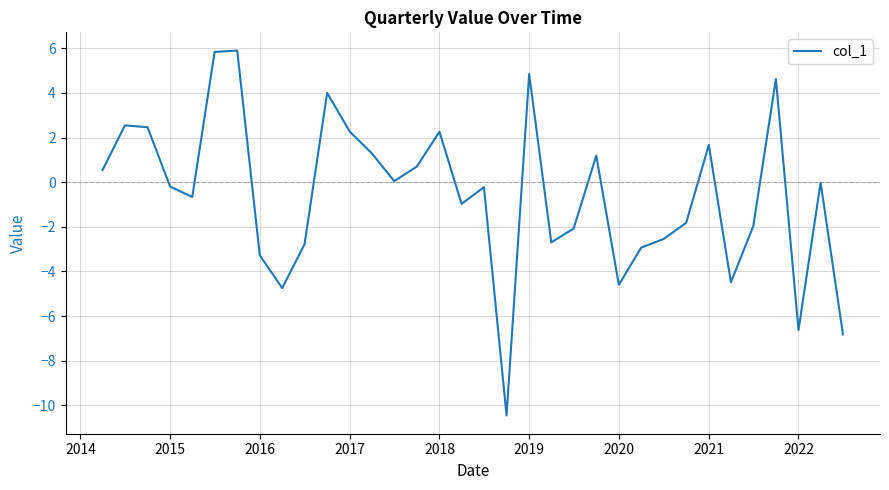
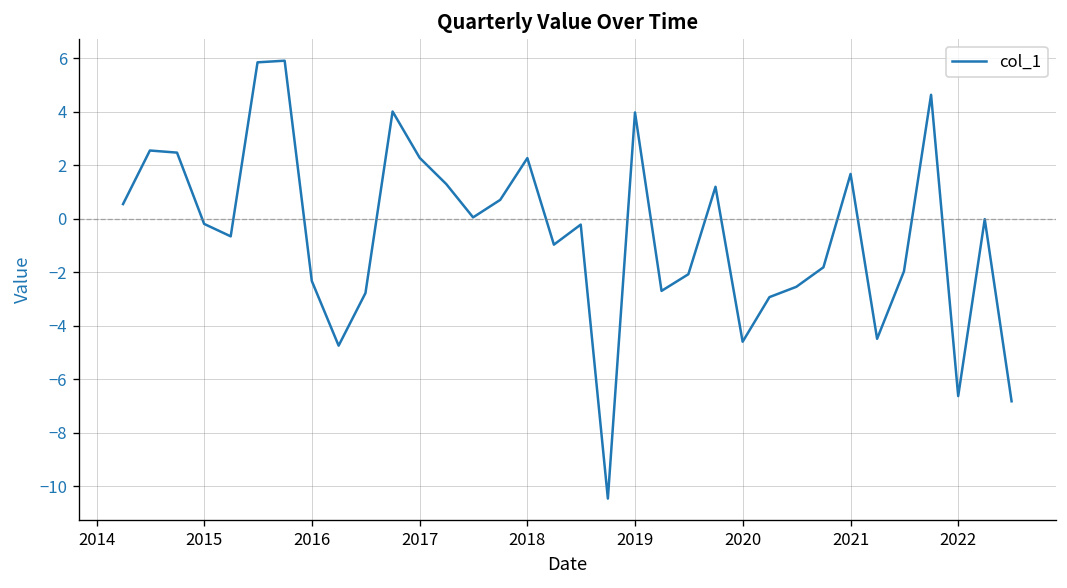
2016: -3.3 -> -2.3
2019: 4.8 -> 4.0
